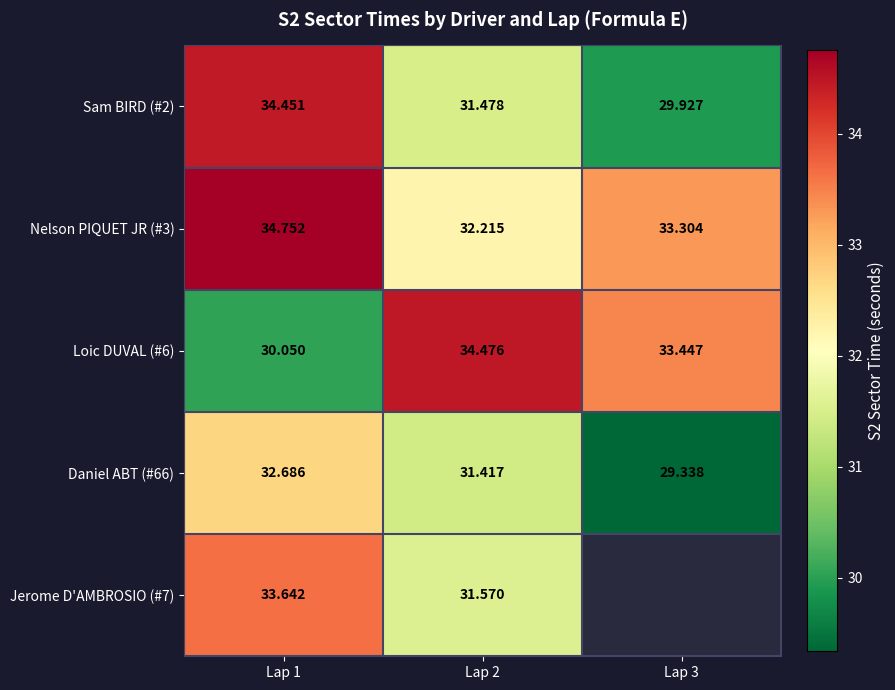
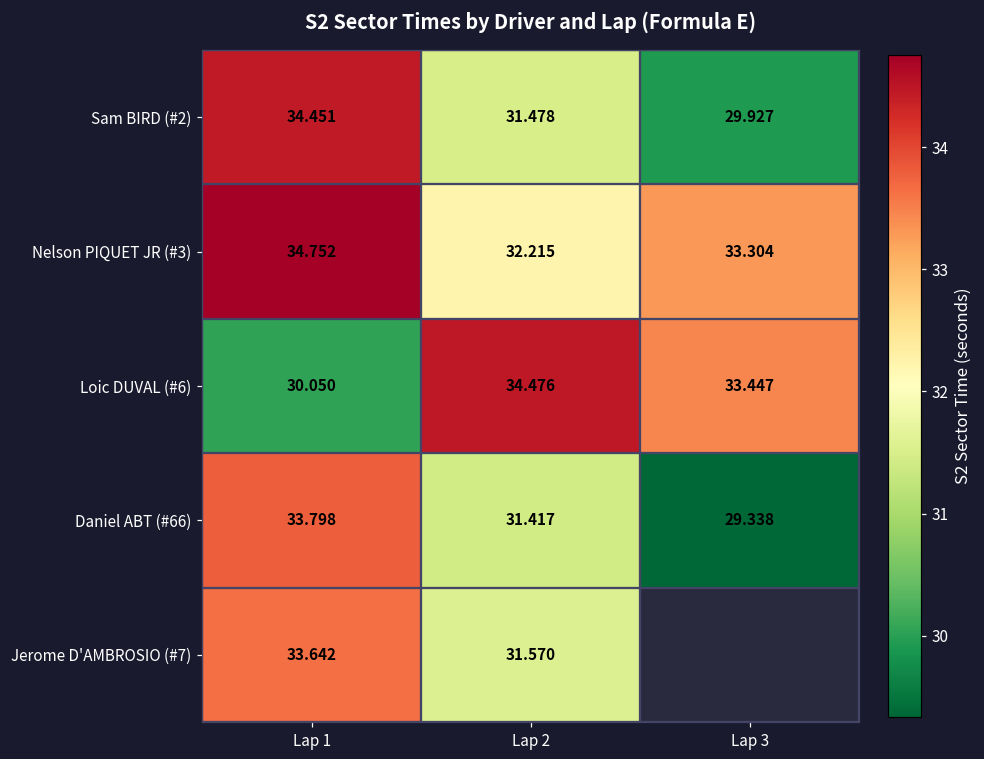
Daniel ABT (#66), Lap 1: 32.686 -> 33.798
